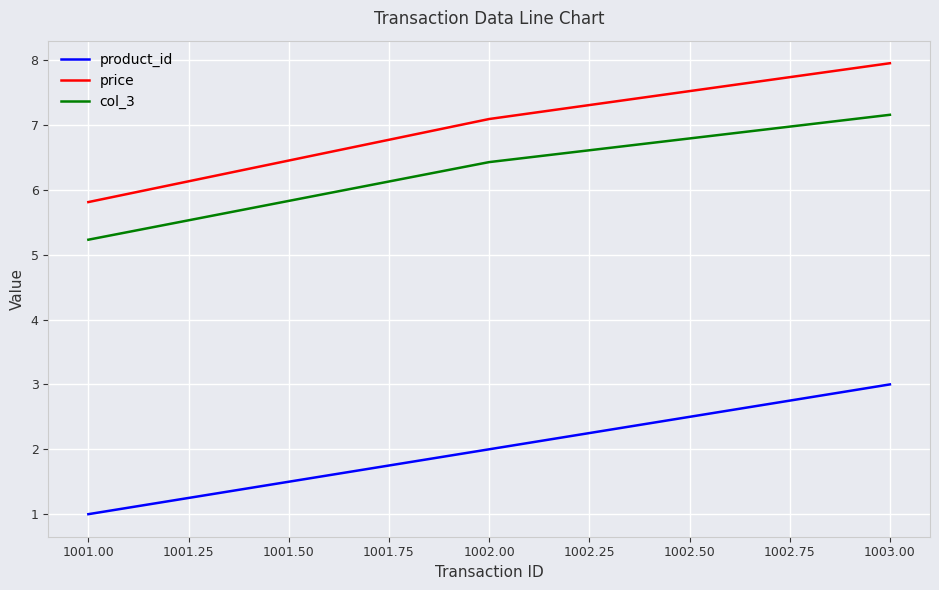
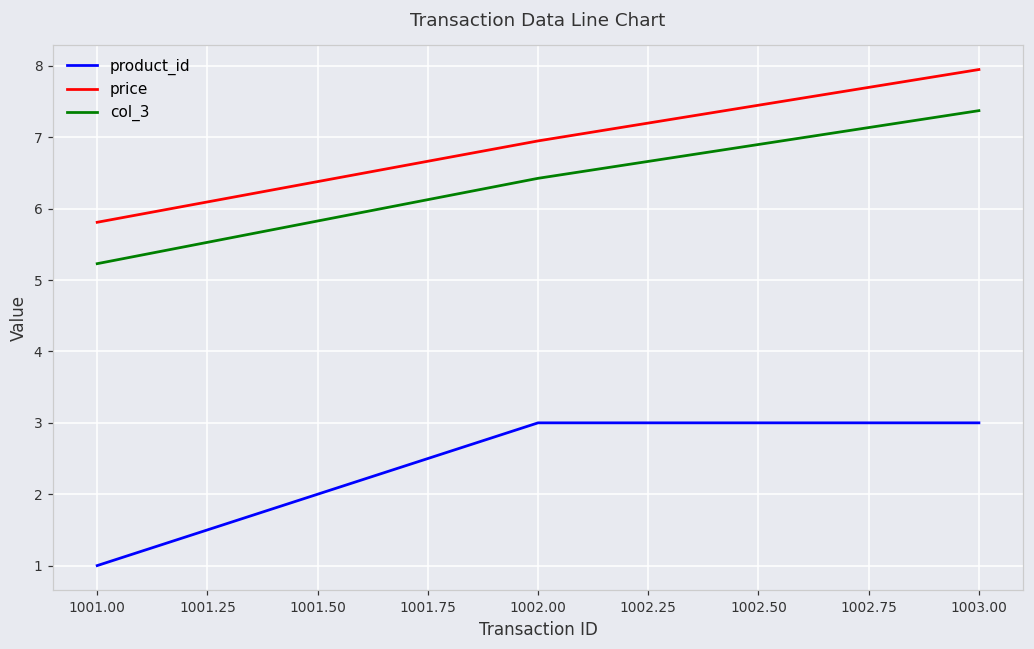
product_id, 1002.00: 2 -> 3
price, 1002.00: 7.1 -> 7.0
col_3, 1003.00: 7.2 -> 7.4
